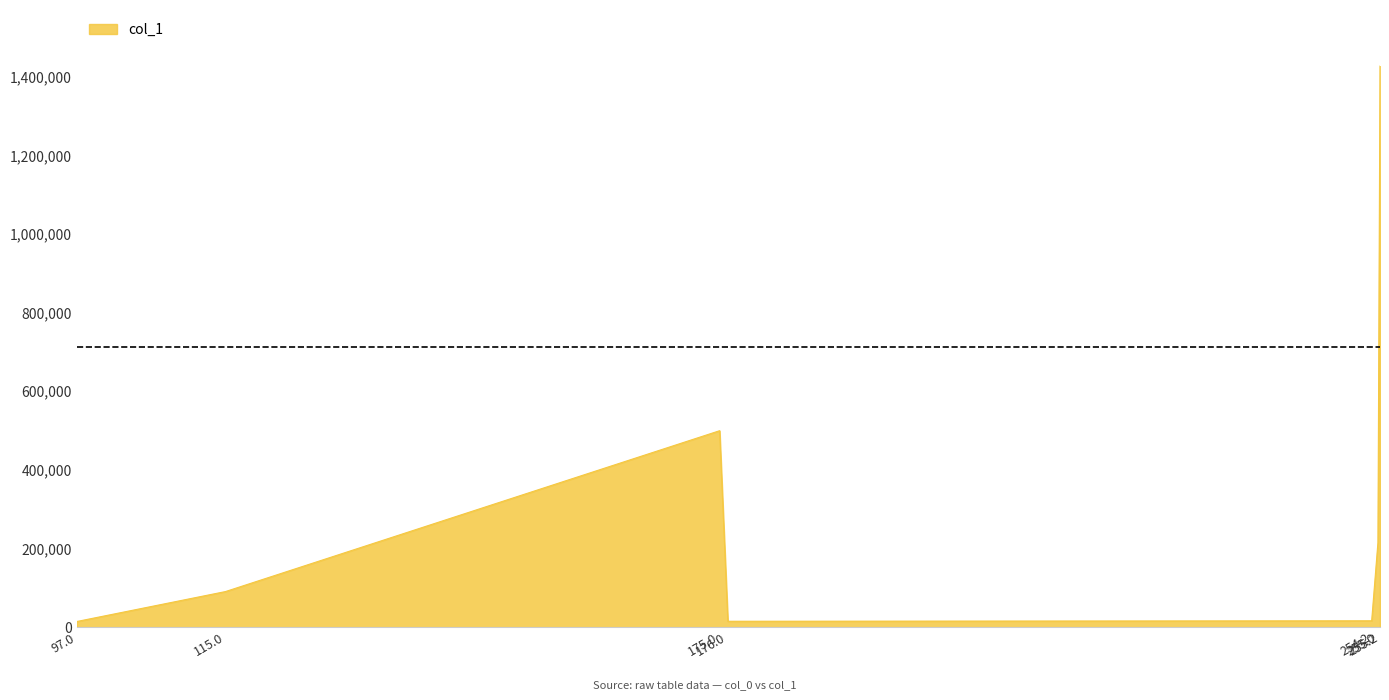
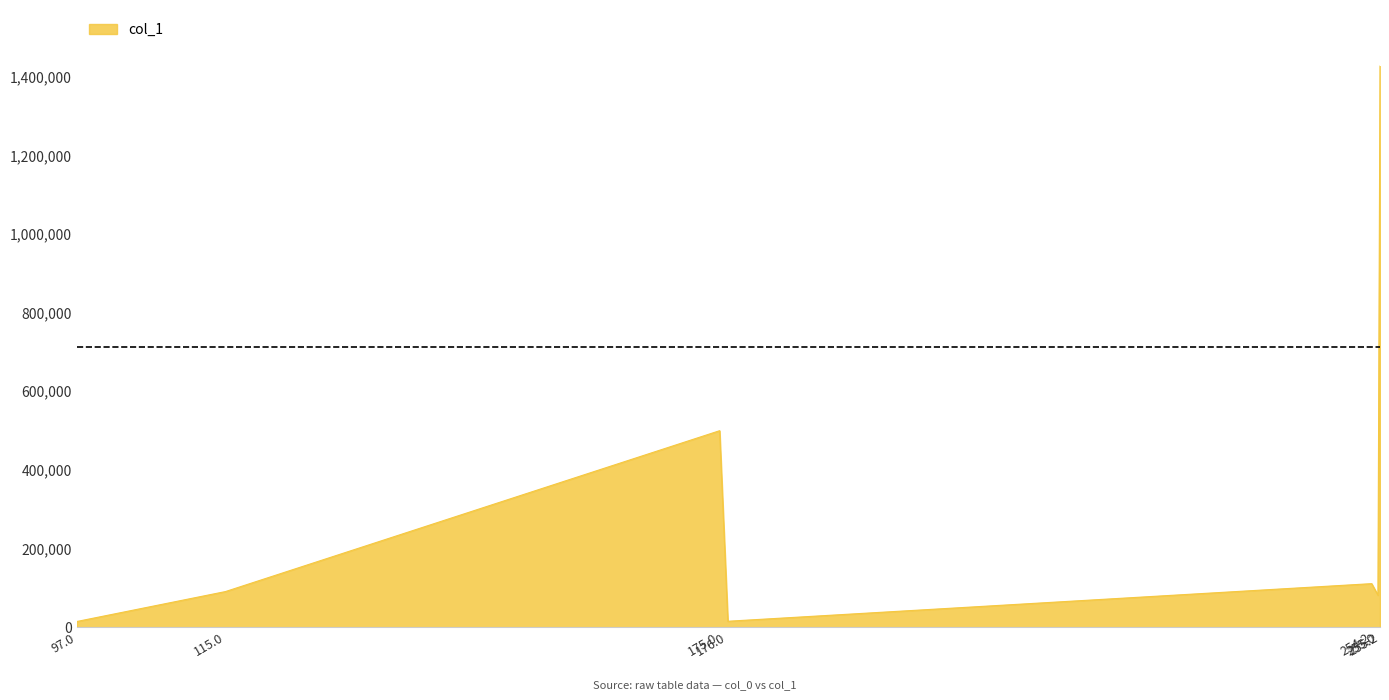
254.2: 20,000 -> 110,000
255.0: 220,000 -> 80,000
